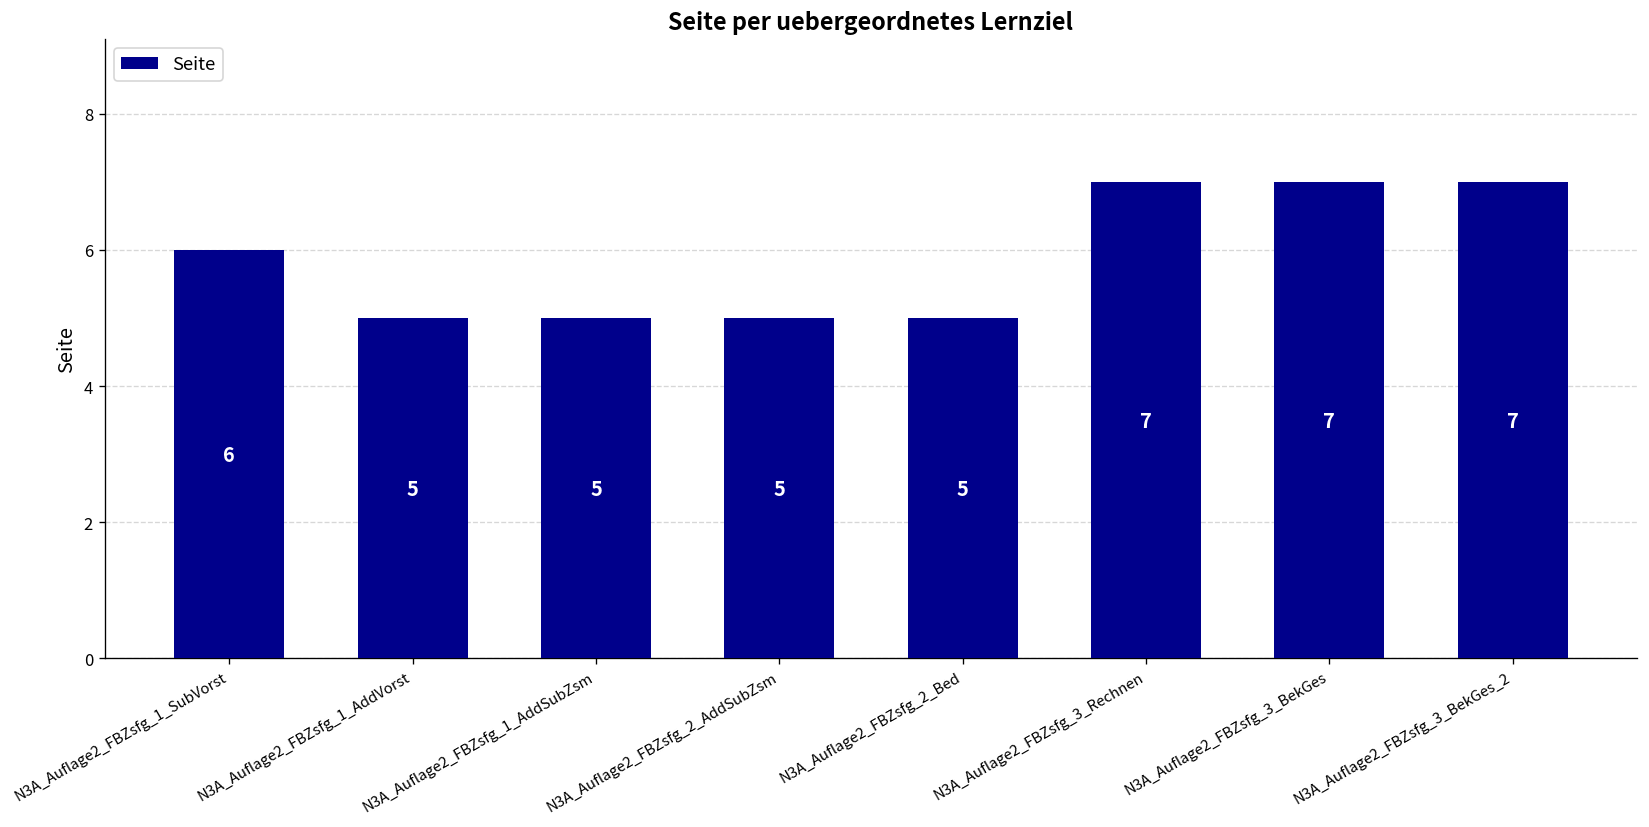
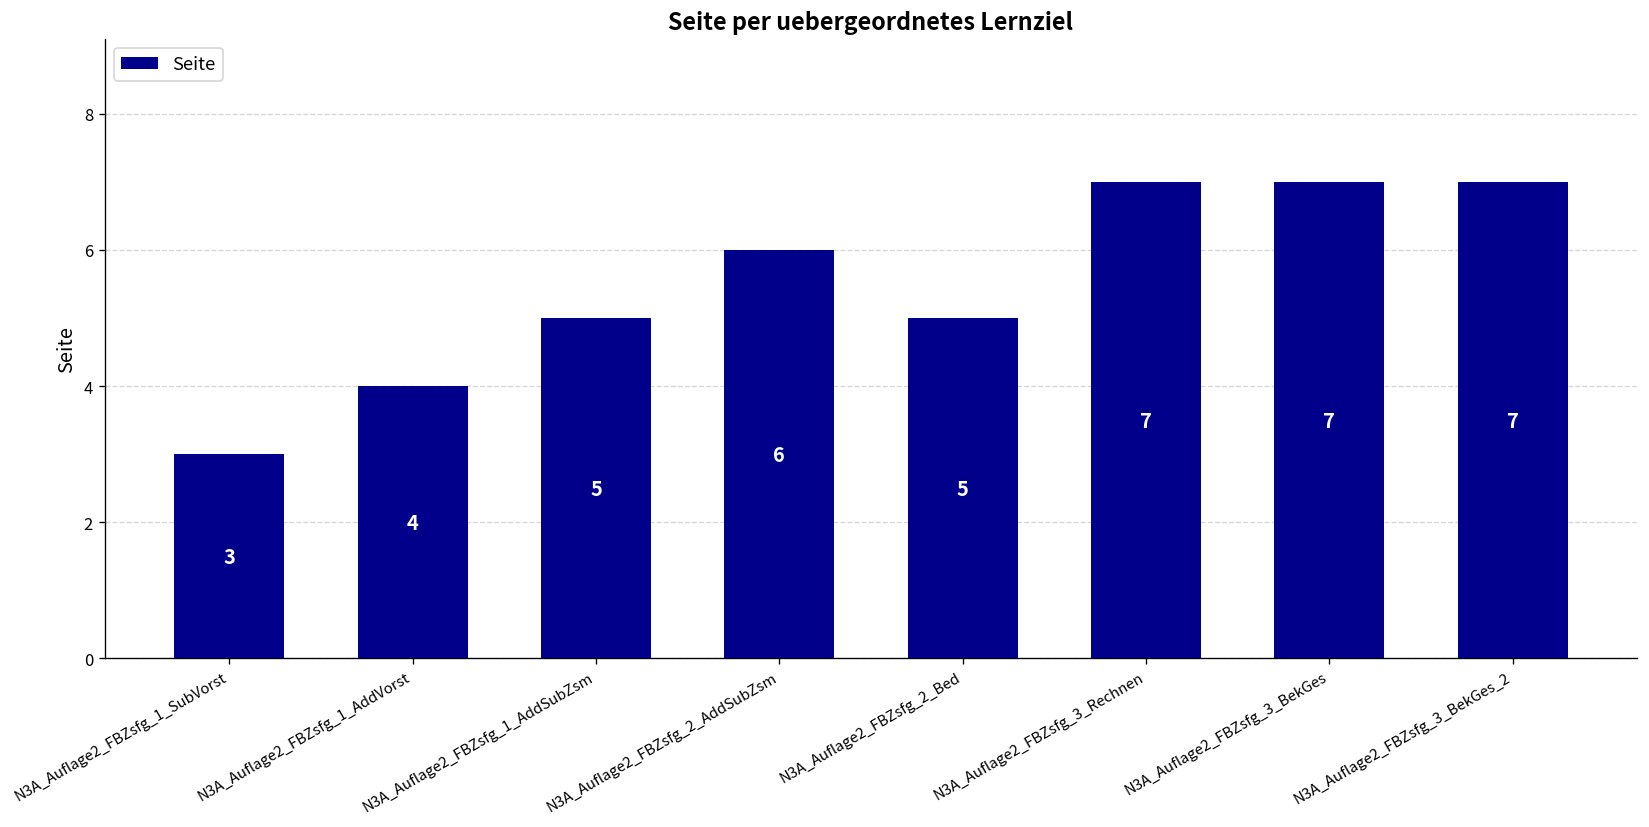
N3A_Auflage2_FBZsfg_1_SubVorst: 6 -> 3
N3A_Auflage2_FBZsfg_1_AddVorst: 5 -> 4
N3A_Auflage2_FBZsfg_2_AddSubZsm: 5 -> 6
